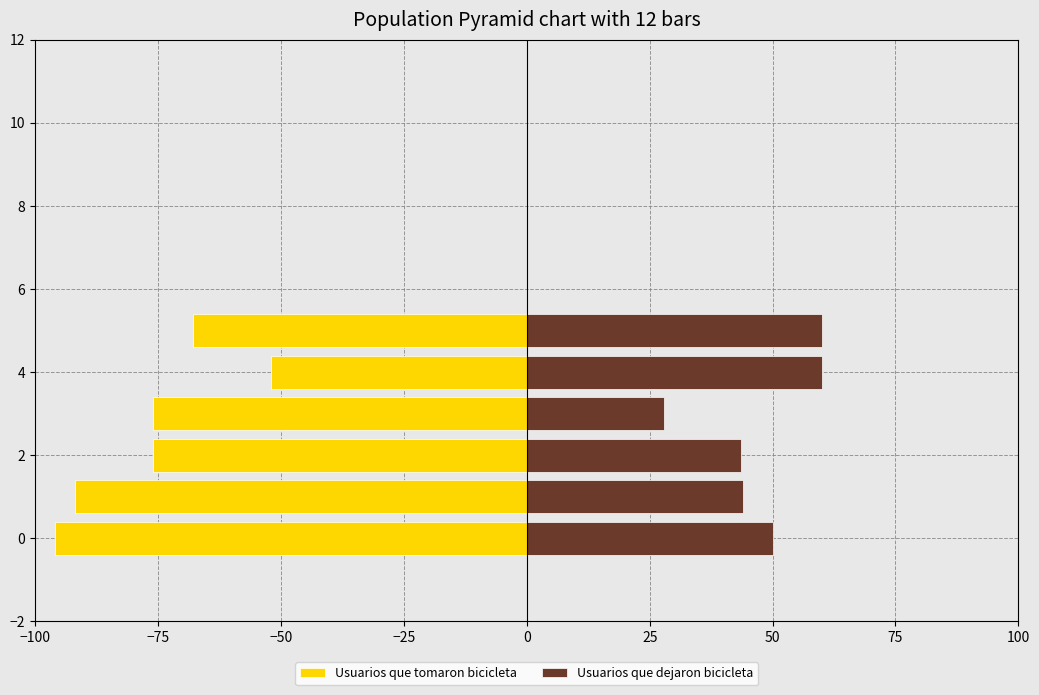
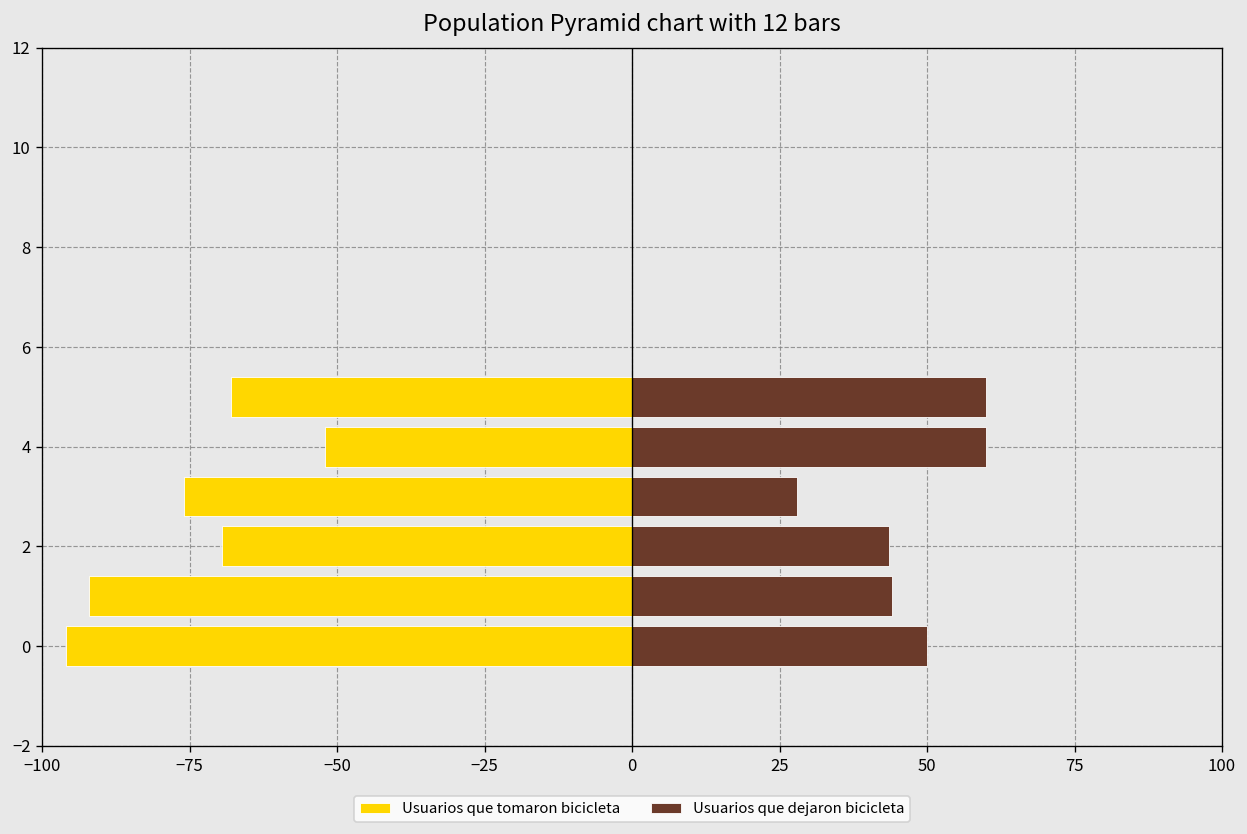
Usuarios que tomaron bicicleta, 2: -76 -> -70
